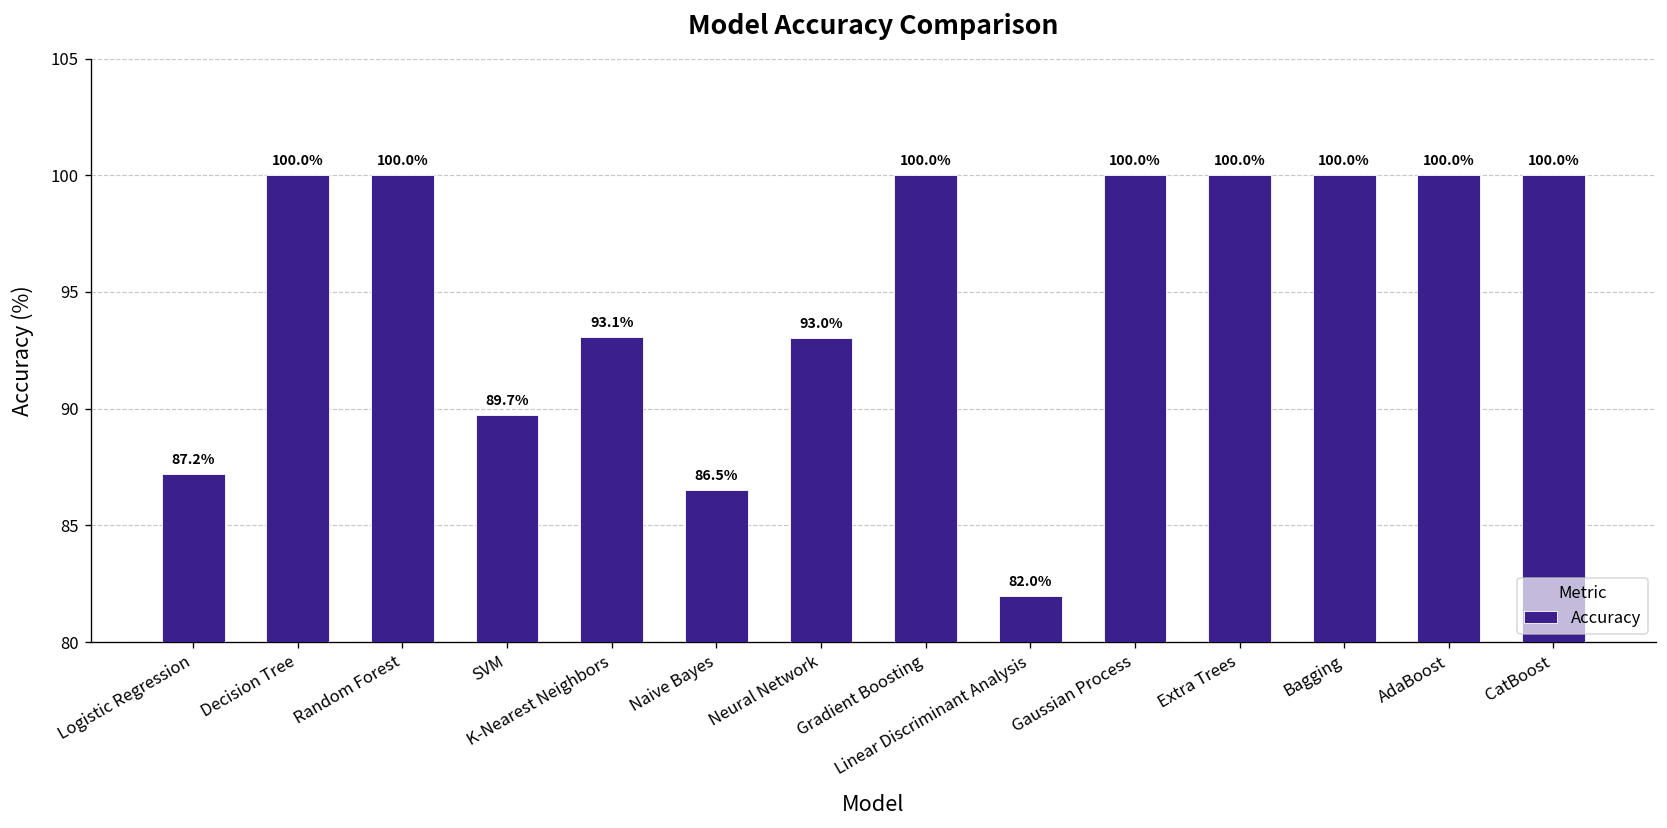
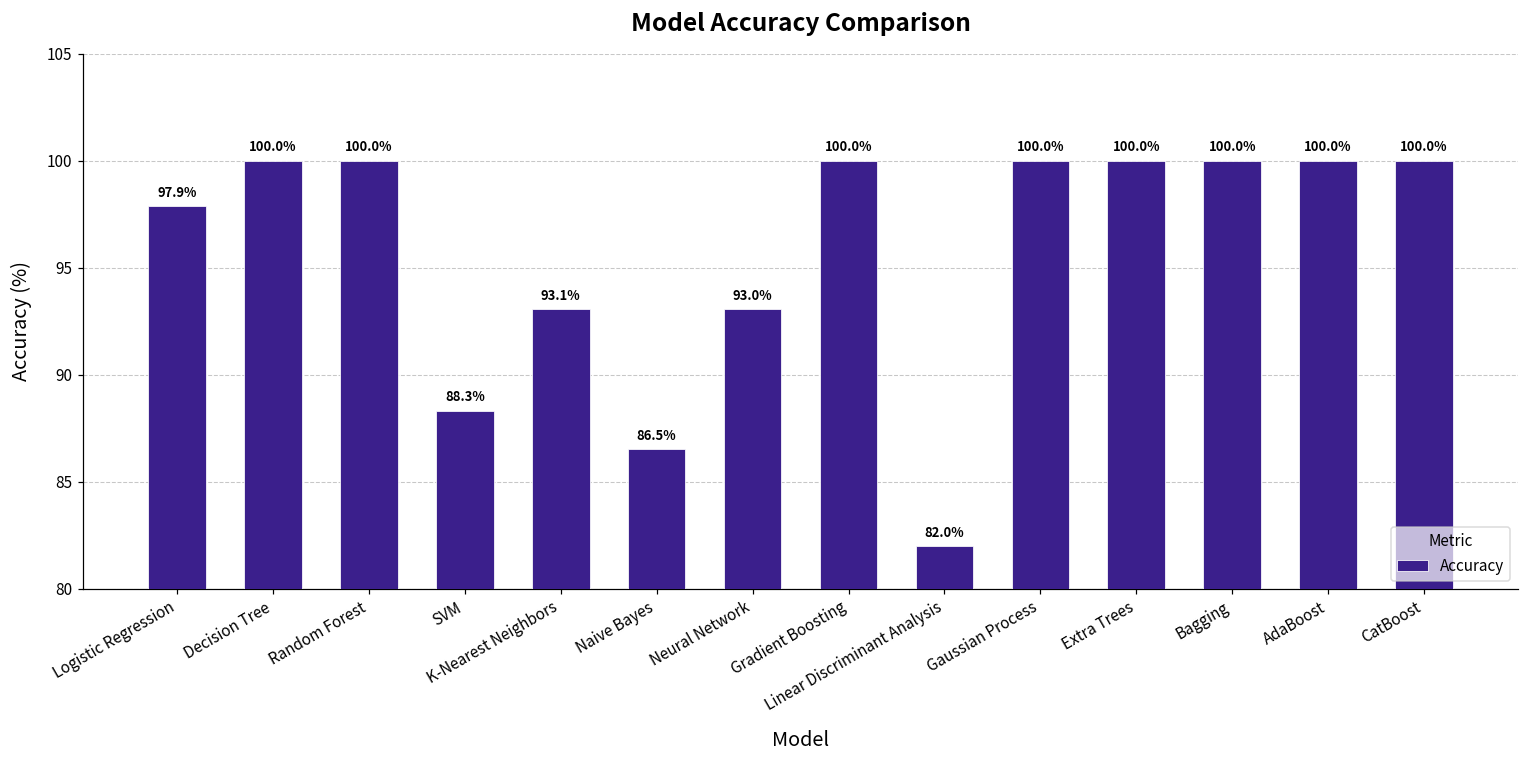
Logistic Regression: 87.2% -> 97.9%
SVM: 89.7% -> 88.3%
